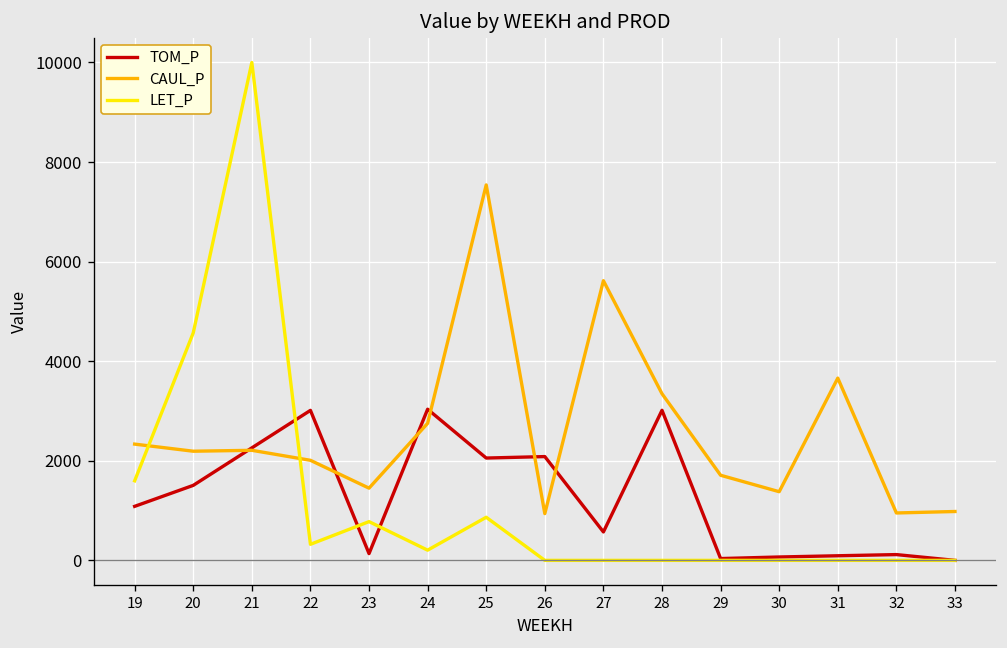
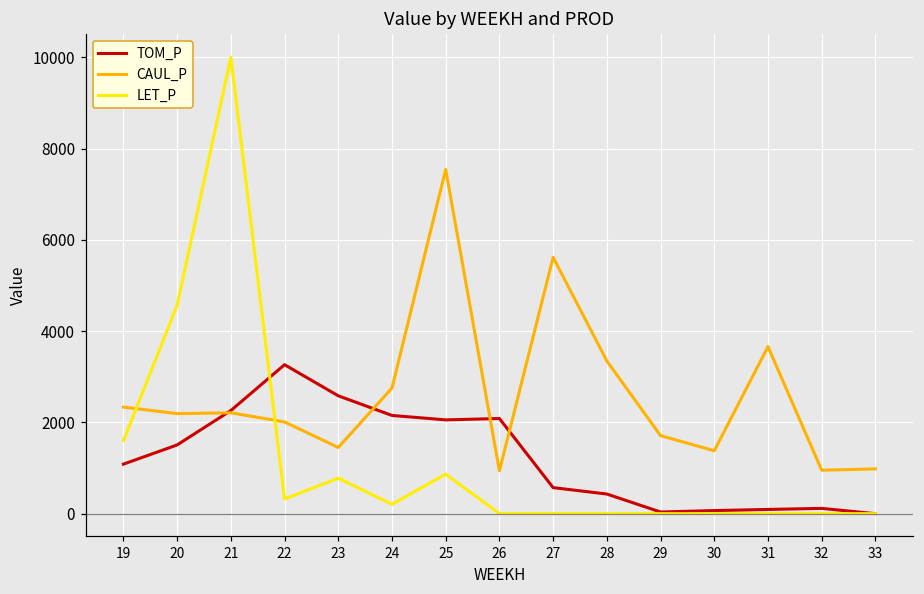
TOM_P, 22: 3000 -> 3300
TOM_P, 23: 100 -> 2600
TOM_P, 24: 3000 -> 2200
TOM_P, 28: 3000 -> 400
